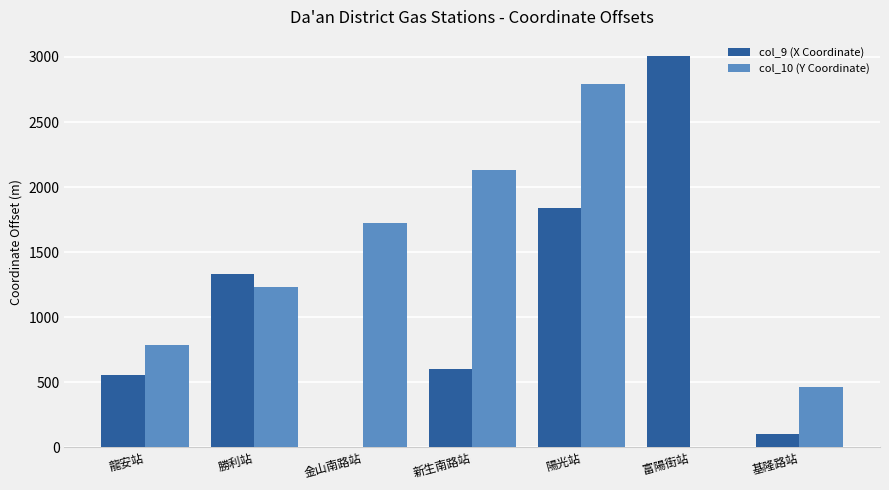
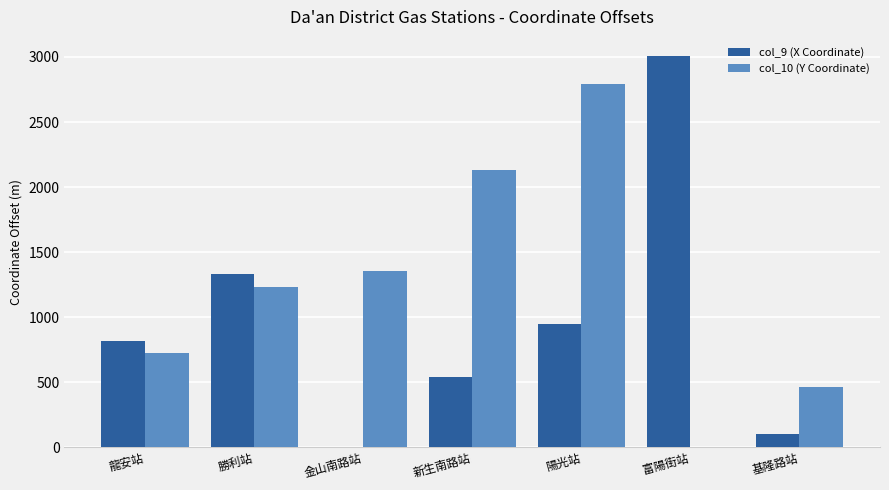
col_9 (X Coordinate), 龍安站: 560 -> 820
col_10 (Y Coordinate), 龍安站: 790 -> 720
col_10 (Y Coordinate), 金山南路站: 1730 -> 1360
col_9 (X Coordinate), 新生南路站: 600 -> 540
col_9 (X Coordinate), 陽光站: 1840 -> 950
